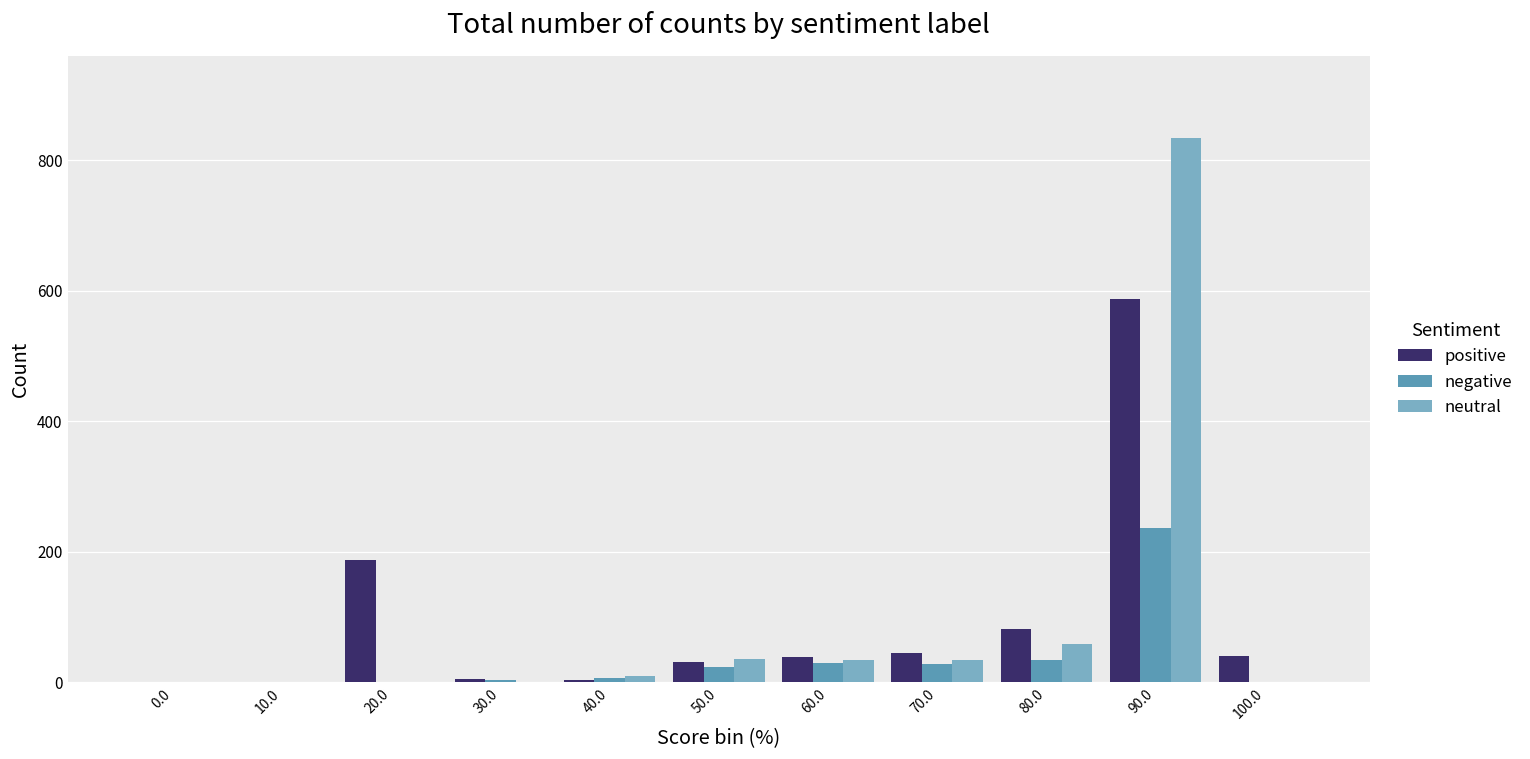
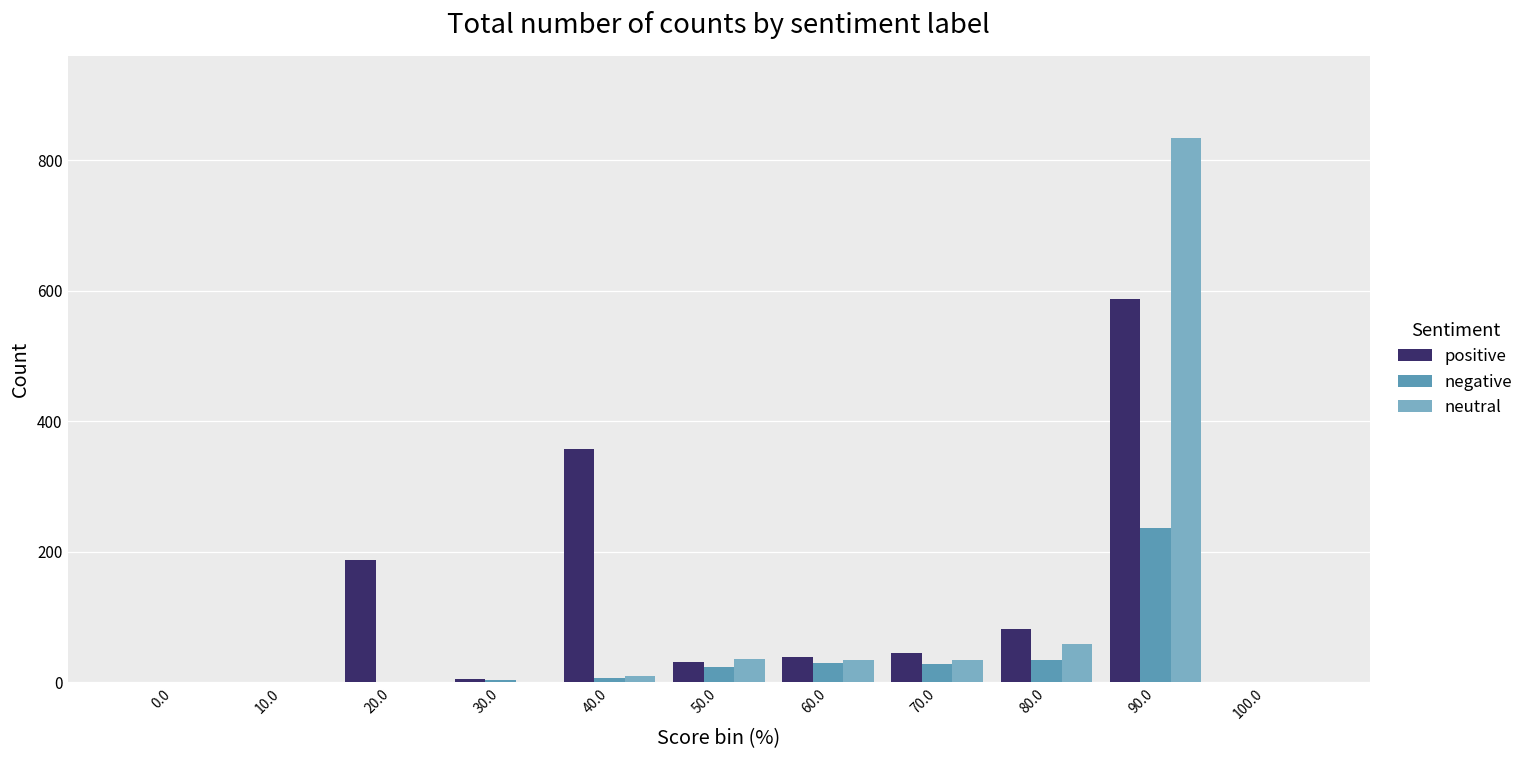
positive, 40.0: 0 -> 360
positive, 100.0: 40 -> 0
